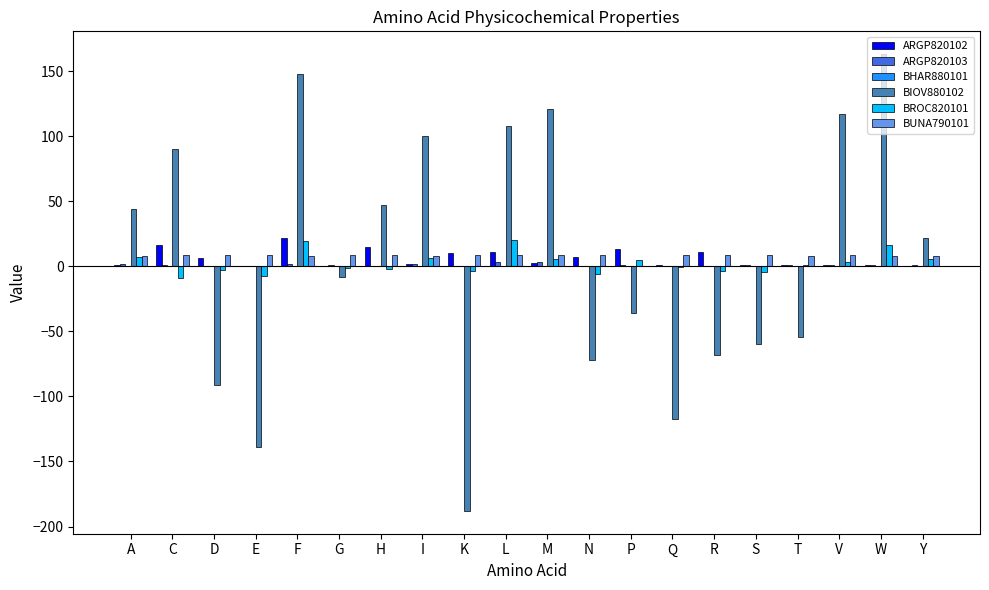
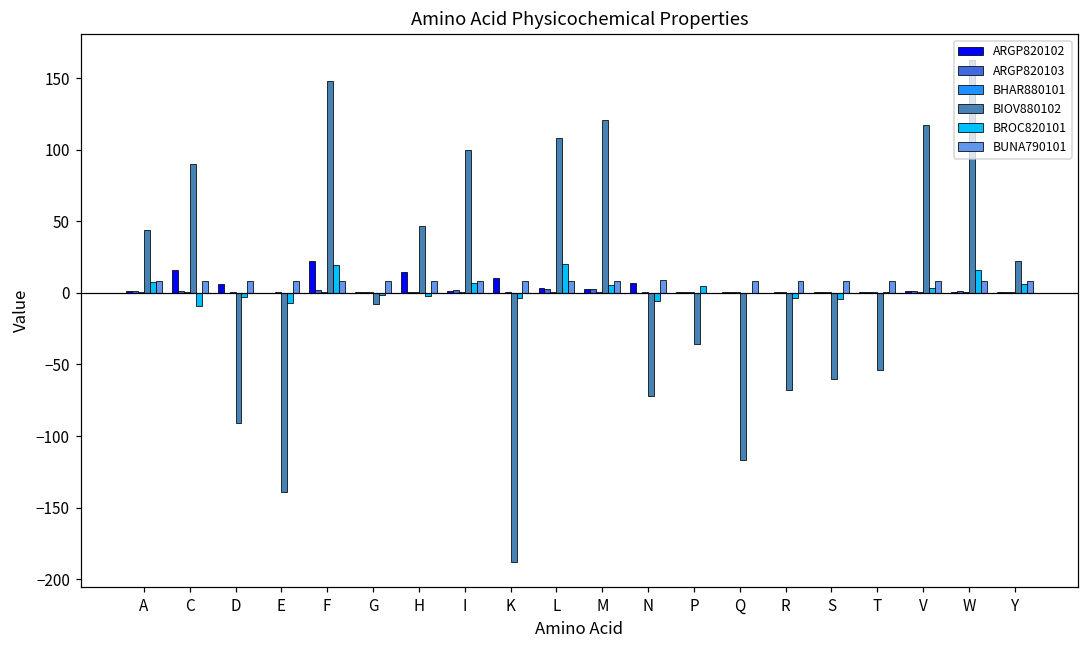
ARGP820102, L: 11 -> 3
ARGP820102, P: 13 -> 1
ARGP820102, R: 11 -> 0
